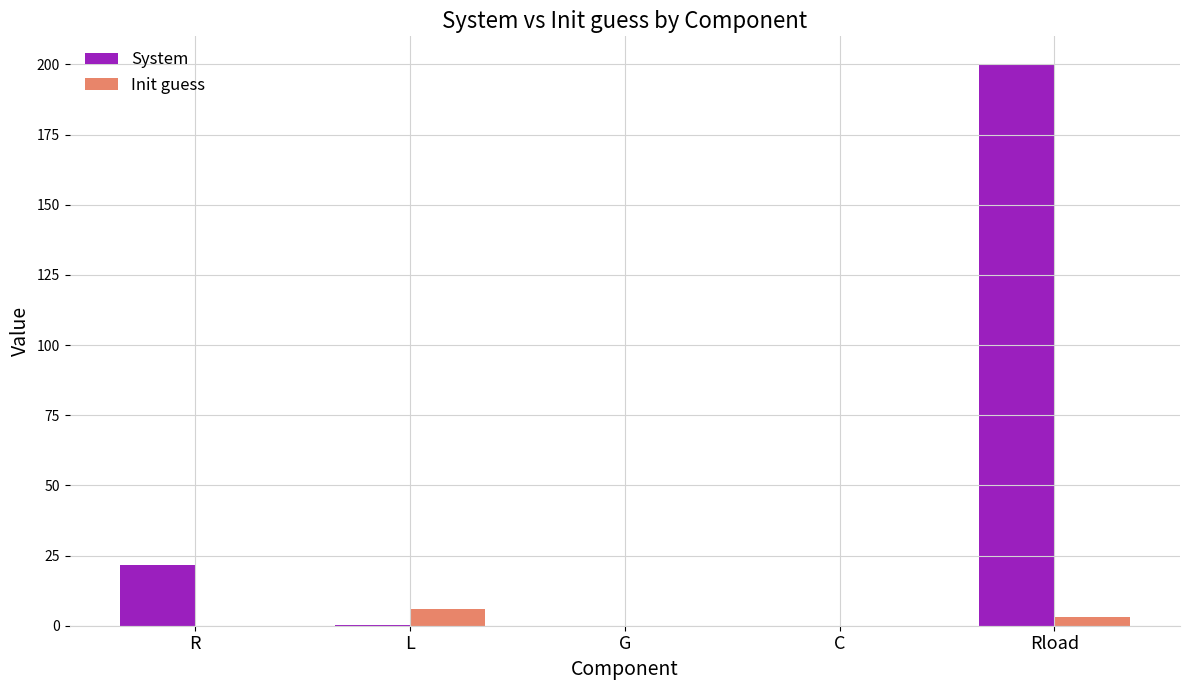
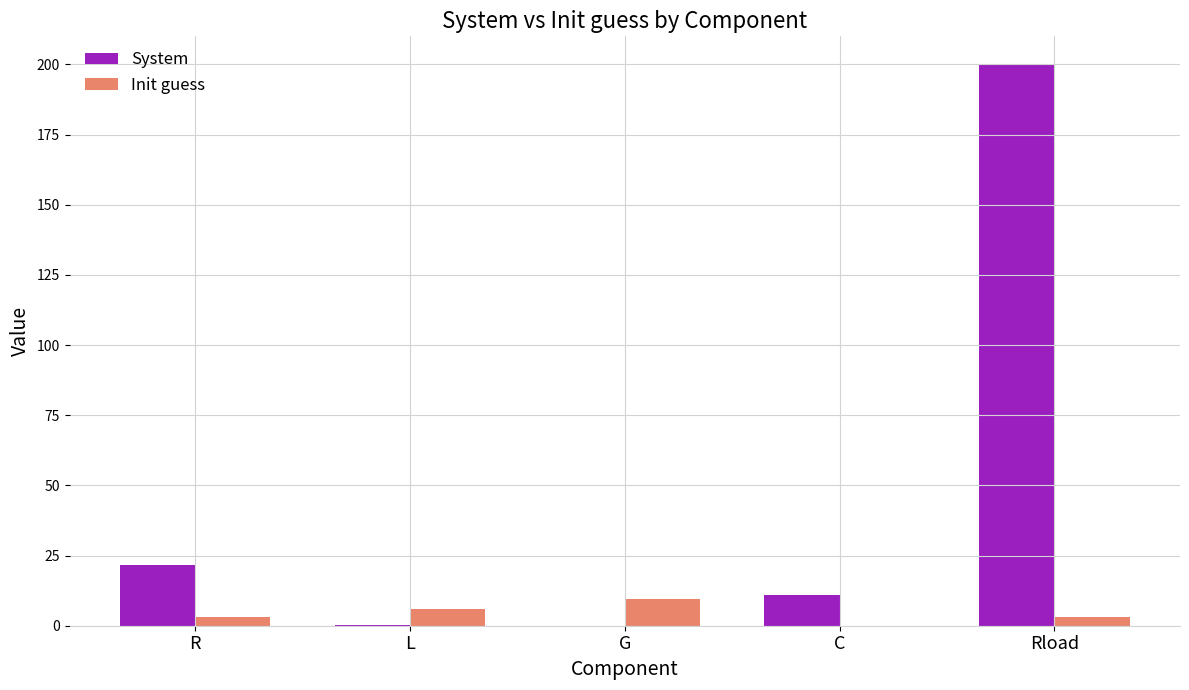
Init guess, R: 0 -> 3
Init guess, G: 0 -> 10
System, C: 0 -> 11
